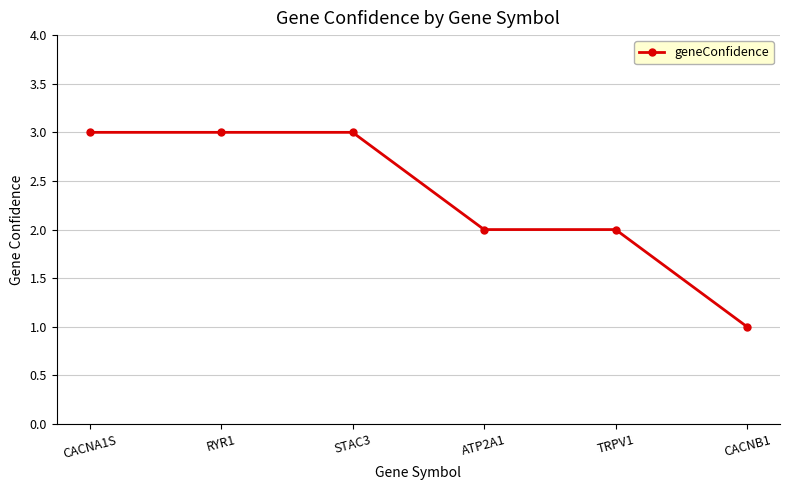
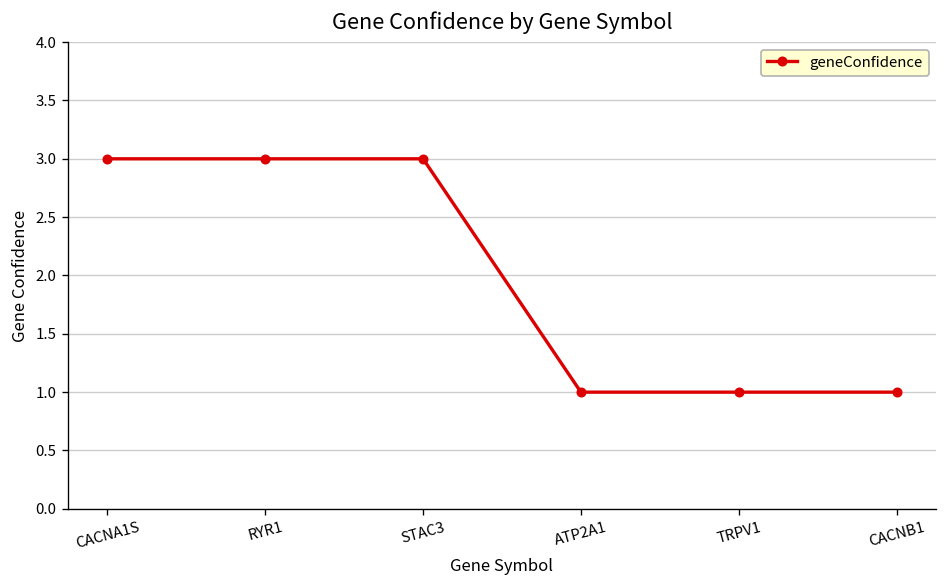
ATP2A1: 2 -> 1
TRPV1: 2 -> 1
